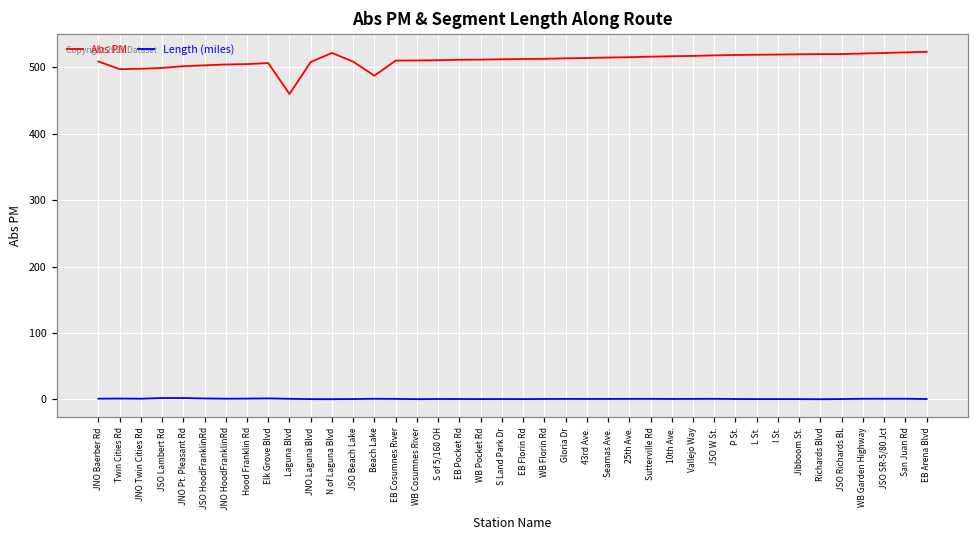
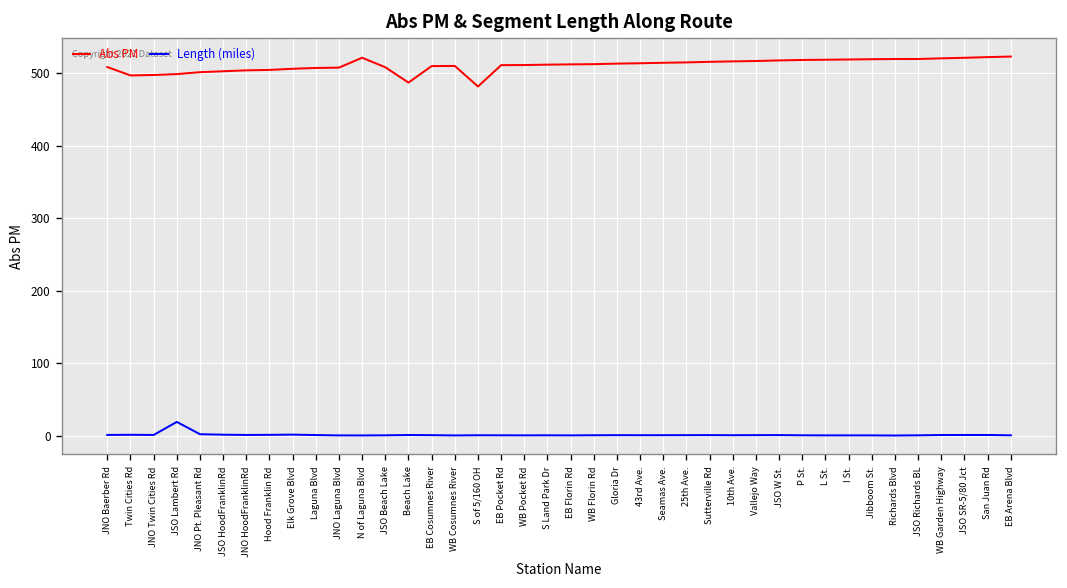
Length (miles), JSO Lambert Rd: 0 -> 20
Abs PM, Laguna Blvd: 460 -> 510
Abs PM, S of 5/160 OH: 510 -> 480
